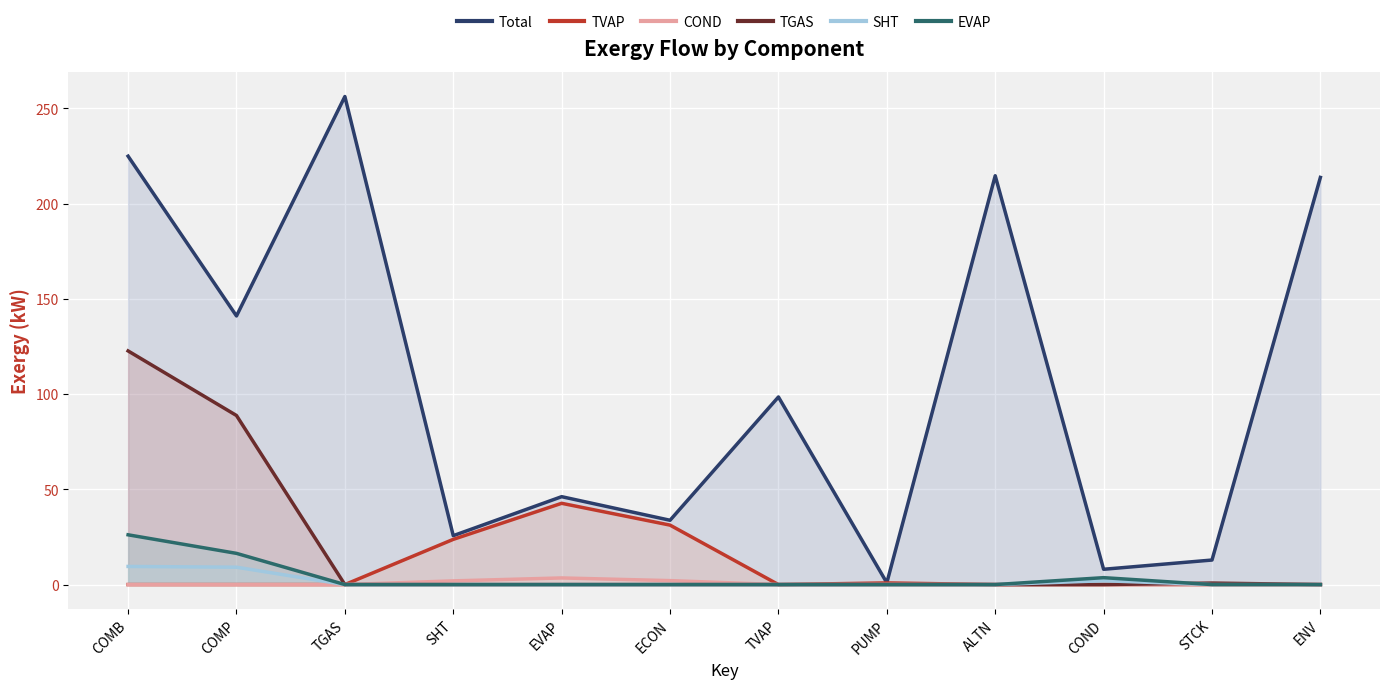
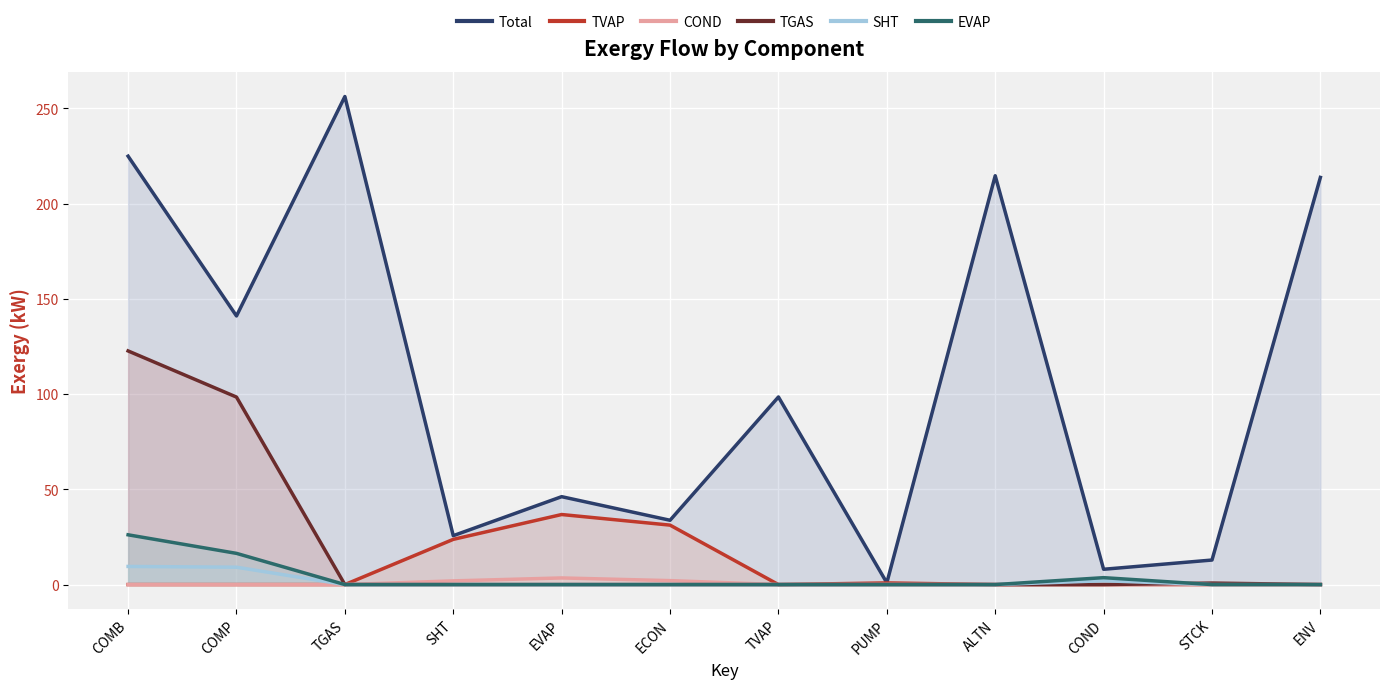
TGAS, COMP: 89 -> 98
TVAP, EVAP: 43 -> 37
